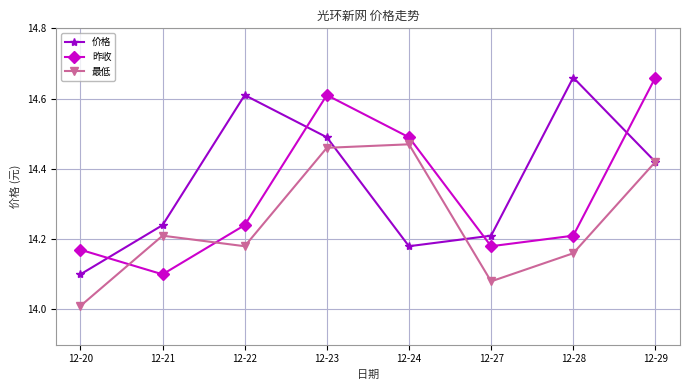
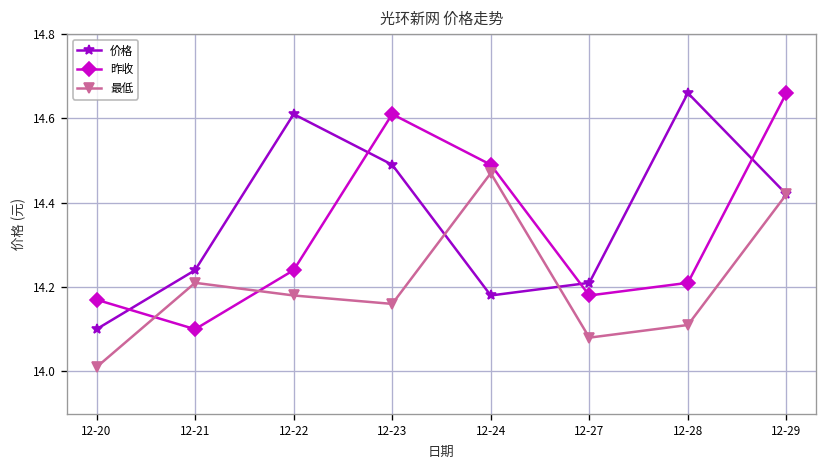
最低, 12-23: 14.46 -> 14.16
最低, 12-28: 14.16 -> 14.11
